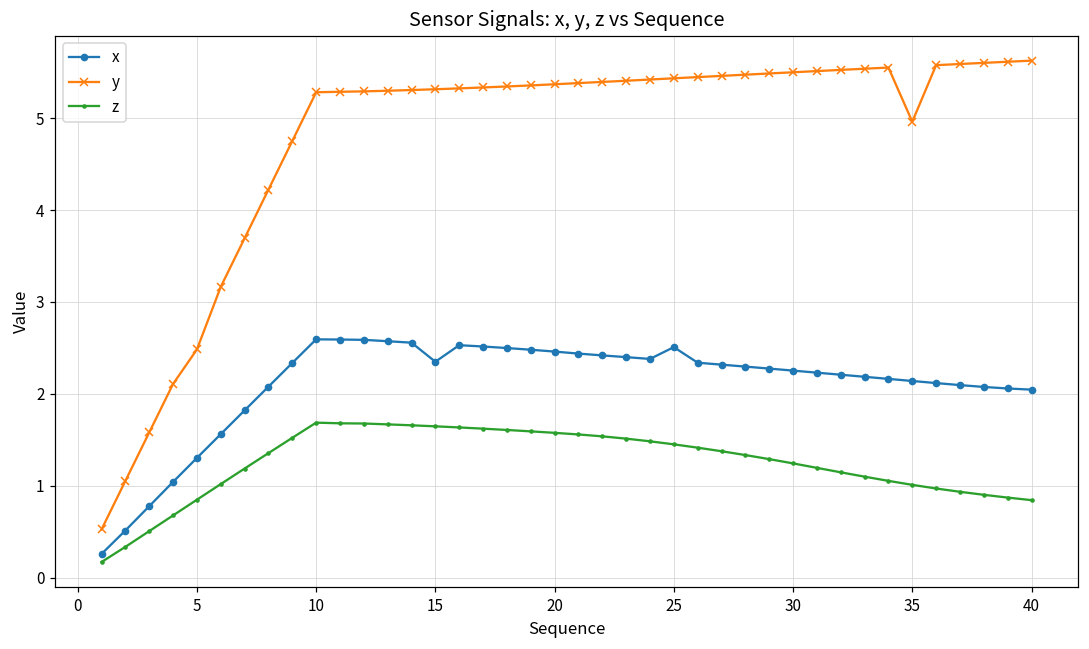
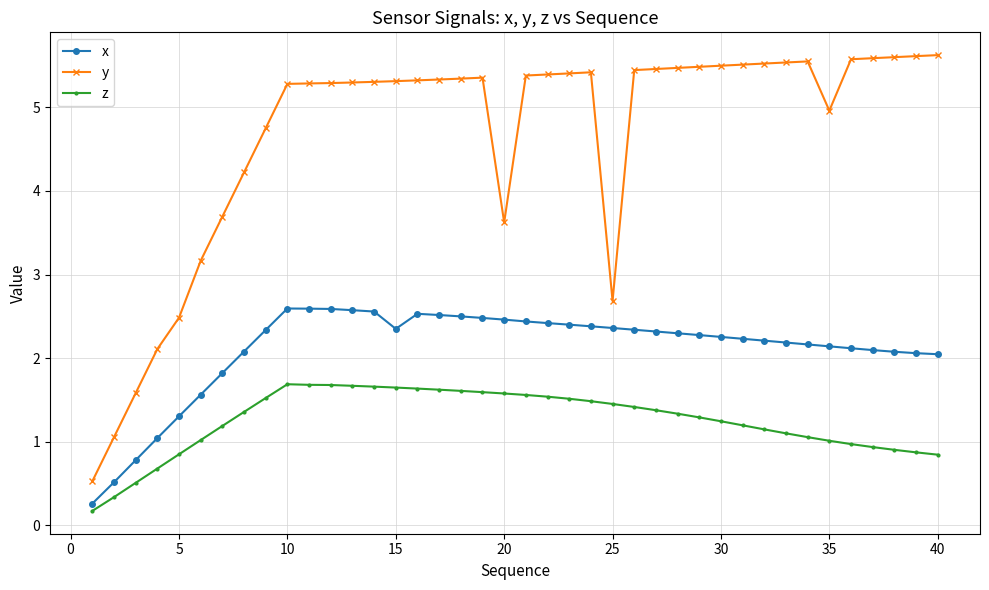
y, 20: 5.4 -> 3.6
x, 25: 2.5 -> 2.4
y, 25: 5.4 -> 2.7
